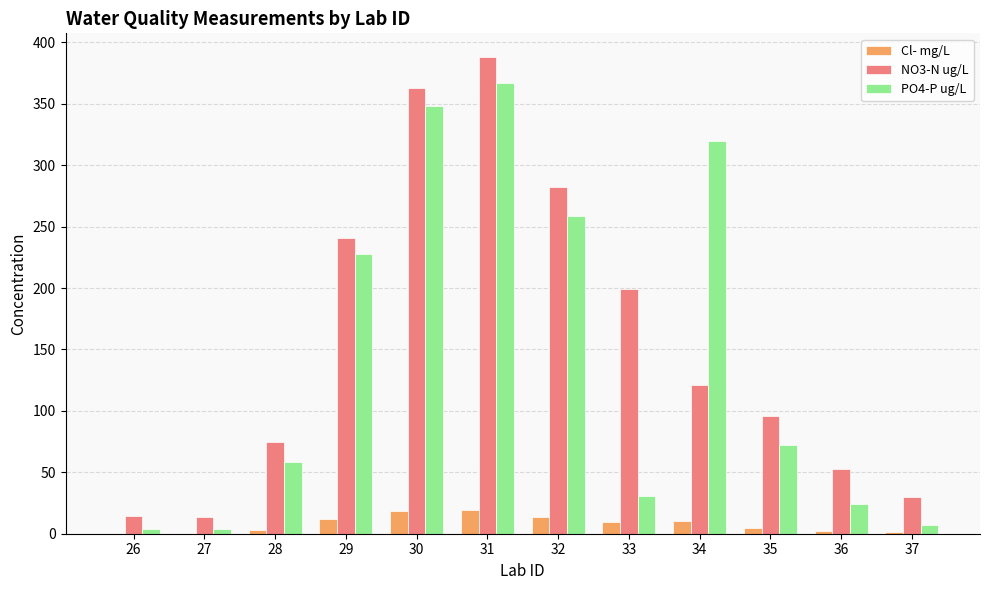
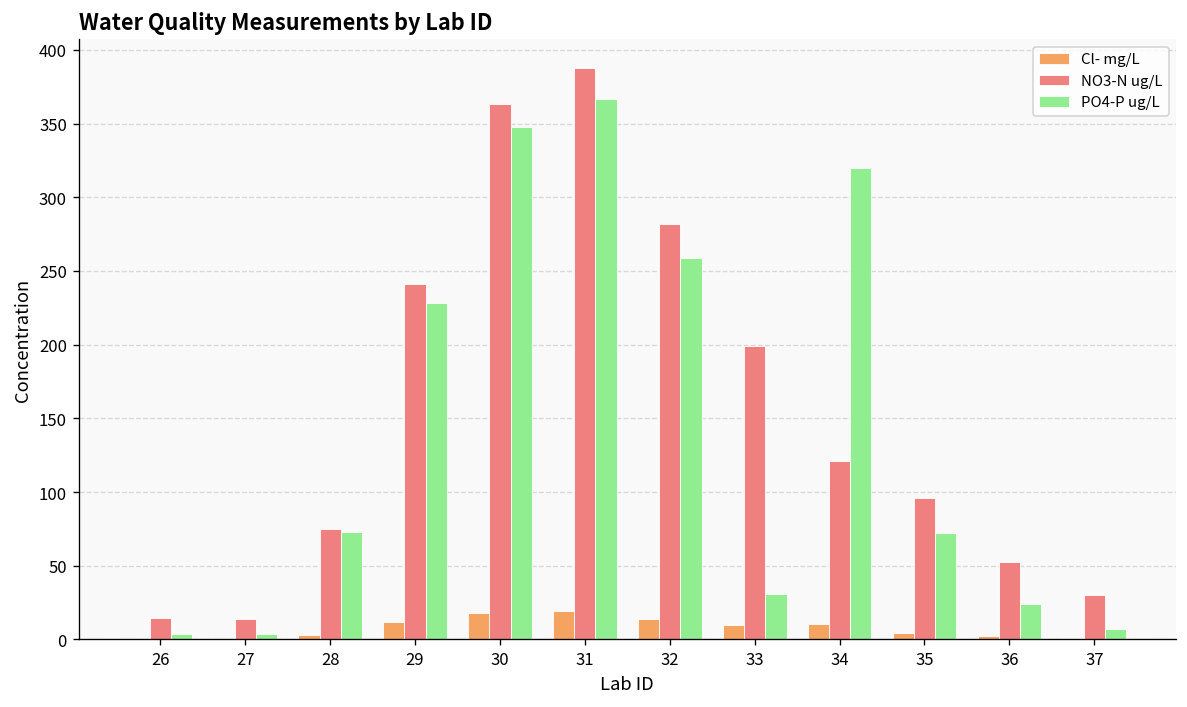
PO4-P ug/L, 28: 58 -> 73
